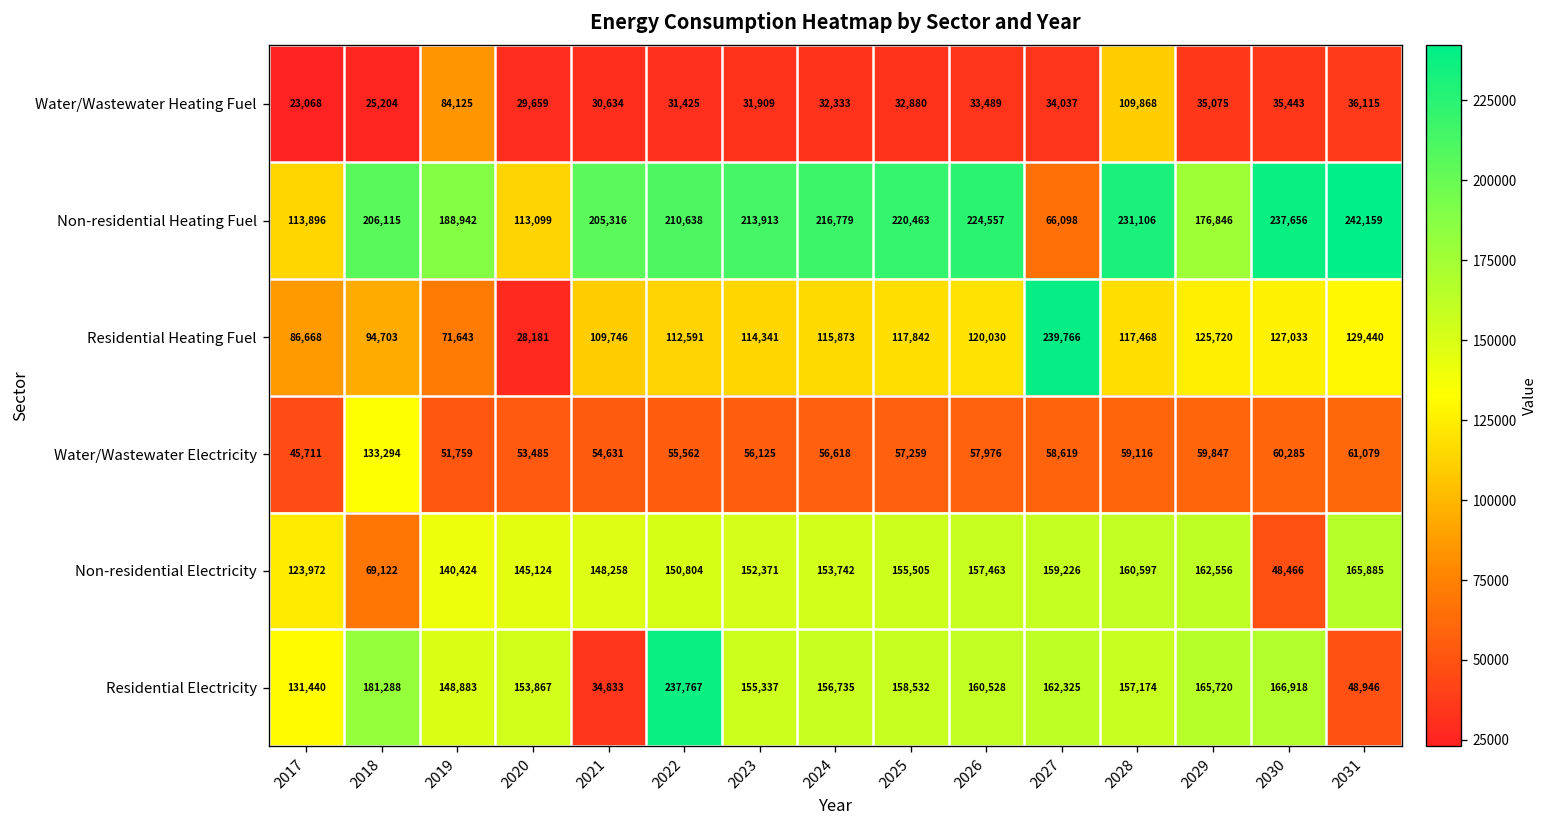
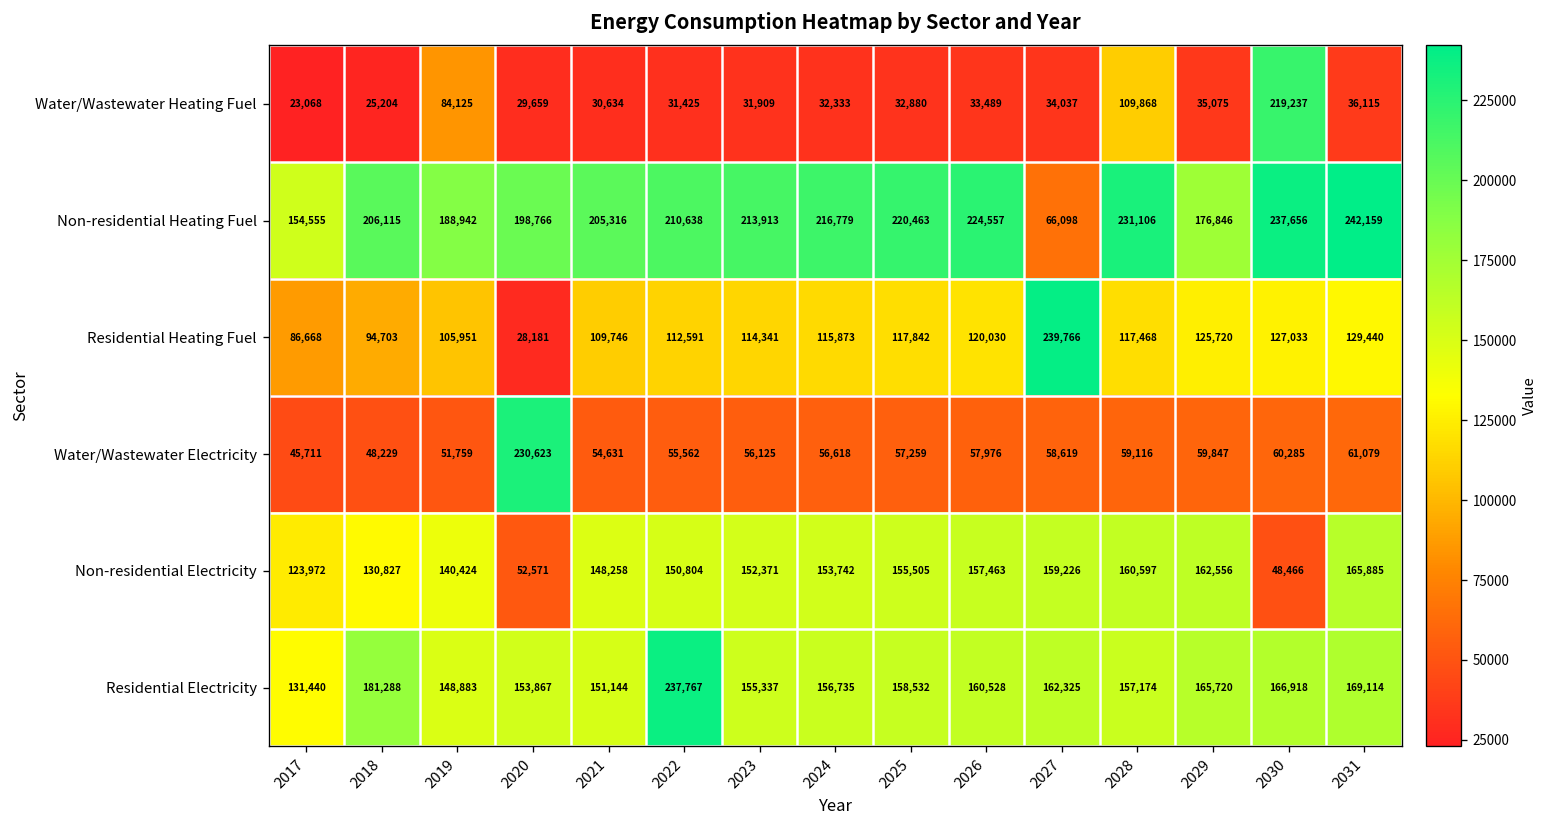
Water/Wastewater Heating Fuel, 2030: 35,443 -> 219,237
Non-residential Heating Fuel, 2017: 113,896 -> 154,555
Non-residential Heating Fuel, 2020: 113,099 -> 198,766
Residential Heating Fuel, 2019: 71,643 -> 105,951
Water/Wastewater Electricity, 2018: 133,294 -> 48,229
Water/Wastewater Electricity, 2020: 53,485 -> 230,623
Non-residential Electricity, 2018: 69,122 -> 130,827
Non-residential Electricity, 2020: 145,124 -> 52,571
Residential Electricity, 2021: 34,833 -> 151,144
Residential Electricity, 2031: 48,946 -> 169,114
